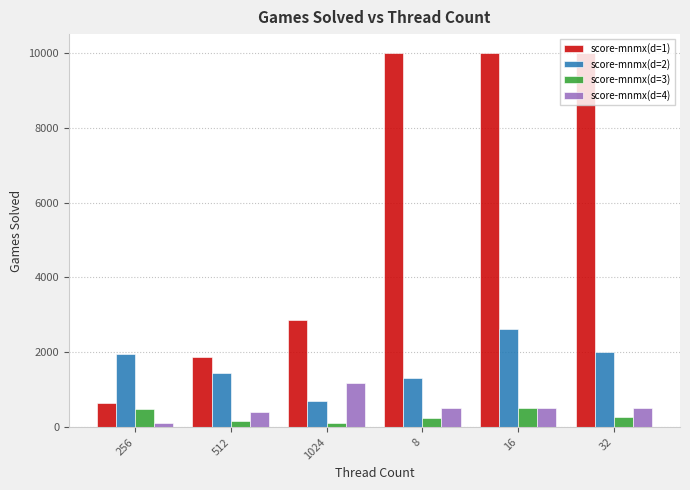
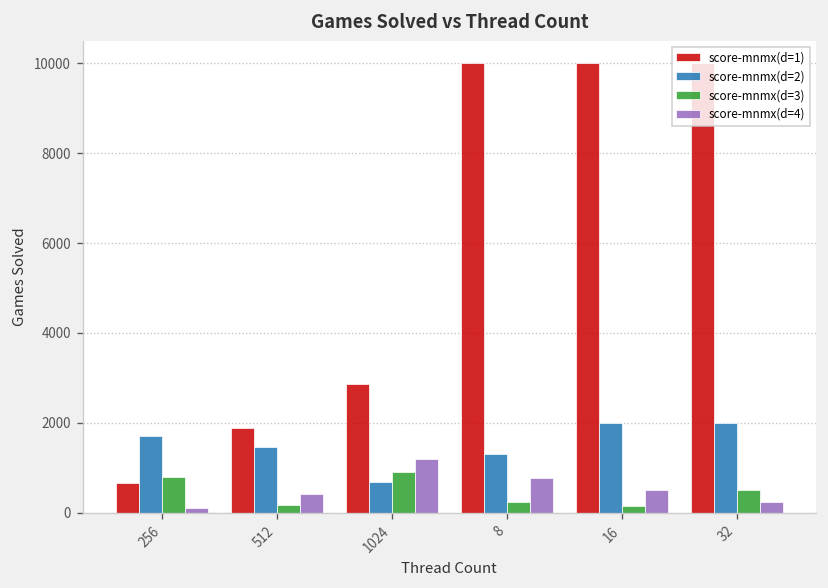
score-mnmx(d=2), 256: 2000 -> 1700
score-mnmx(d=3), 256: 500 -> 800
score-mnmx(d=3), 1024: 100 -> 900
score-mnmx(d=4), 8: 500 -> 800
score-mnmx(d=2), 16: 2600 -> 2000
score-mnmx(d=3), 16: 500 -> 200
score-mnmx(d=3), 32: 300 -> 500
score-mnmx(d=4), 32: 500 -> 200
